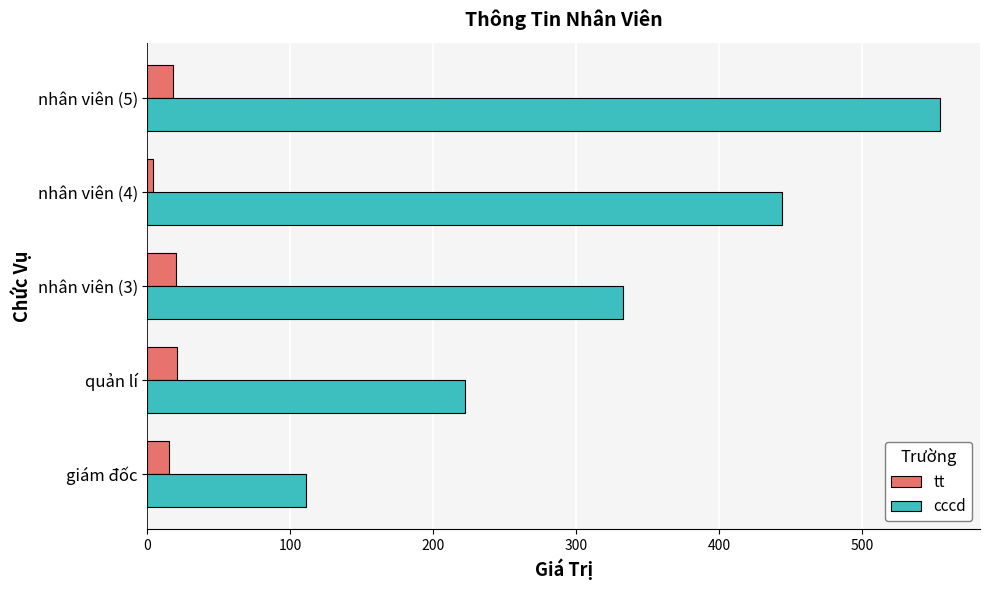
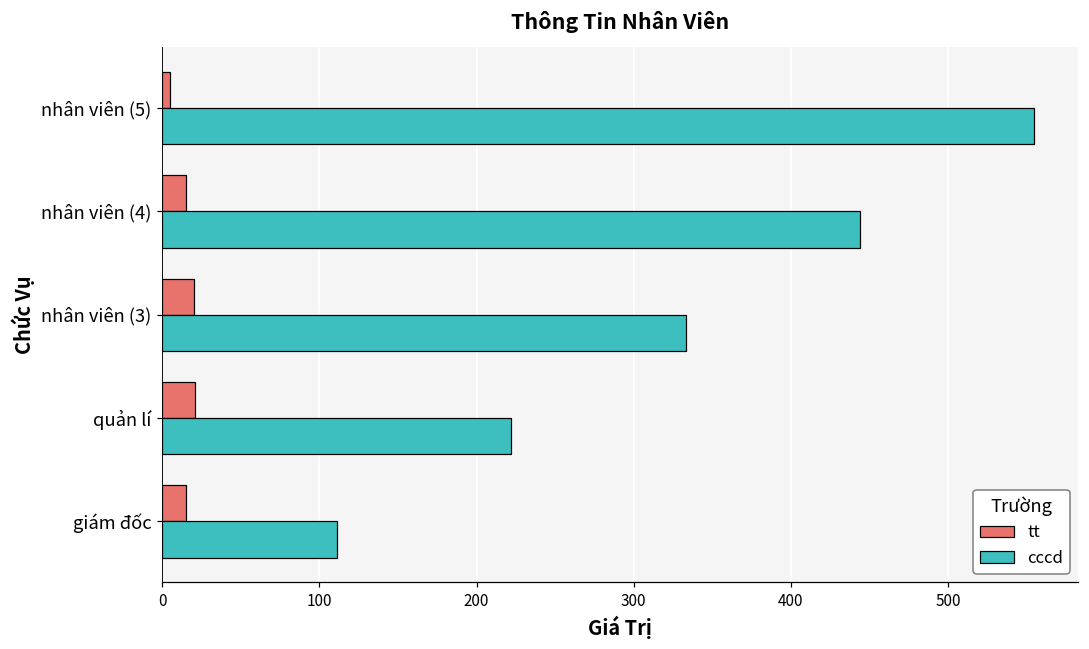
tt, nhân viên (5): 18 -> 5
tt, nhân viên (4): 4 -> 15
